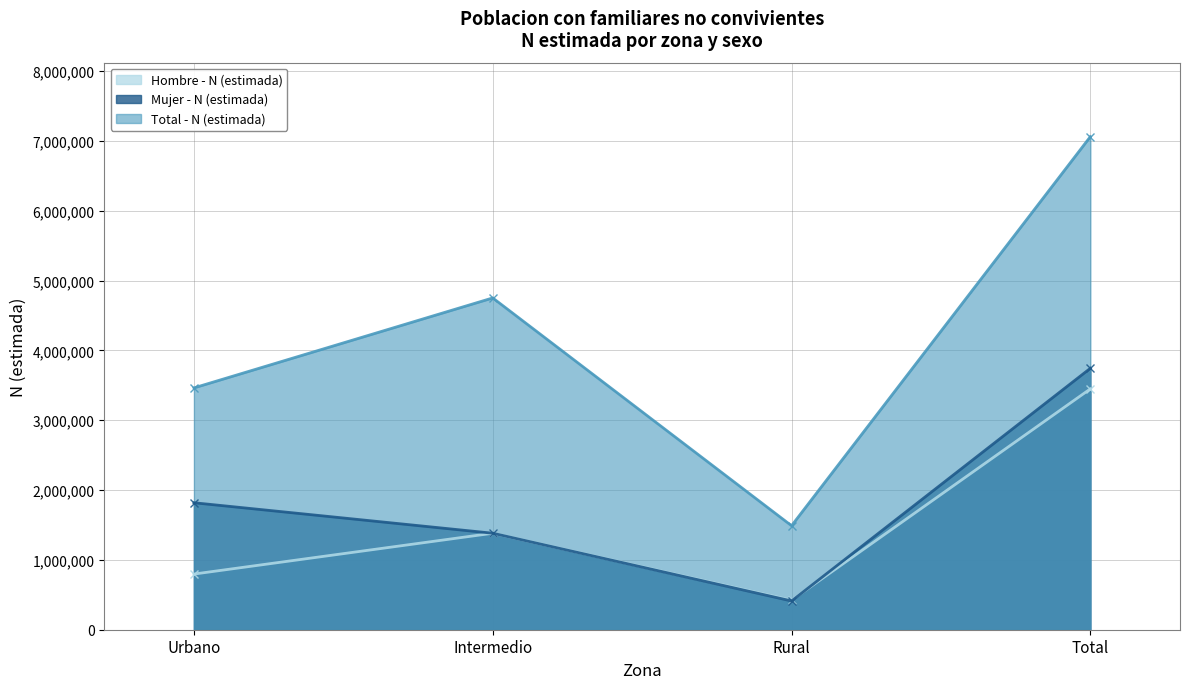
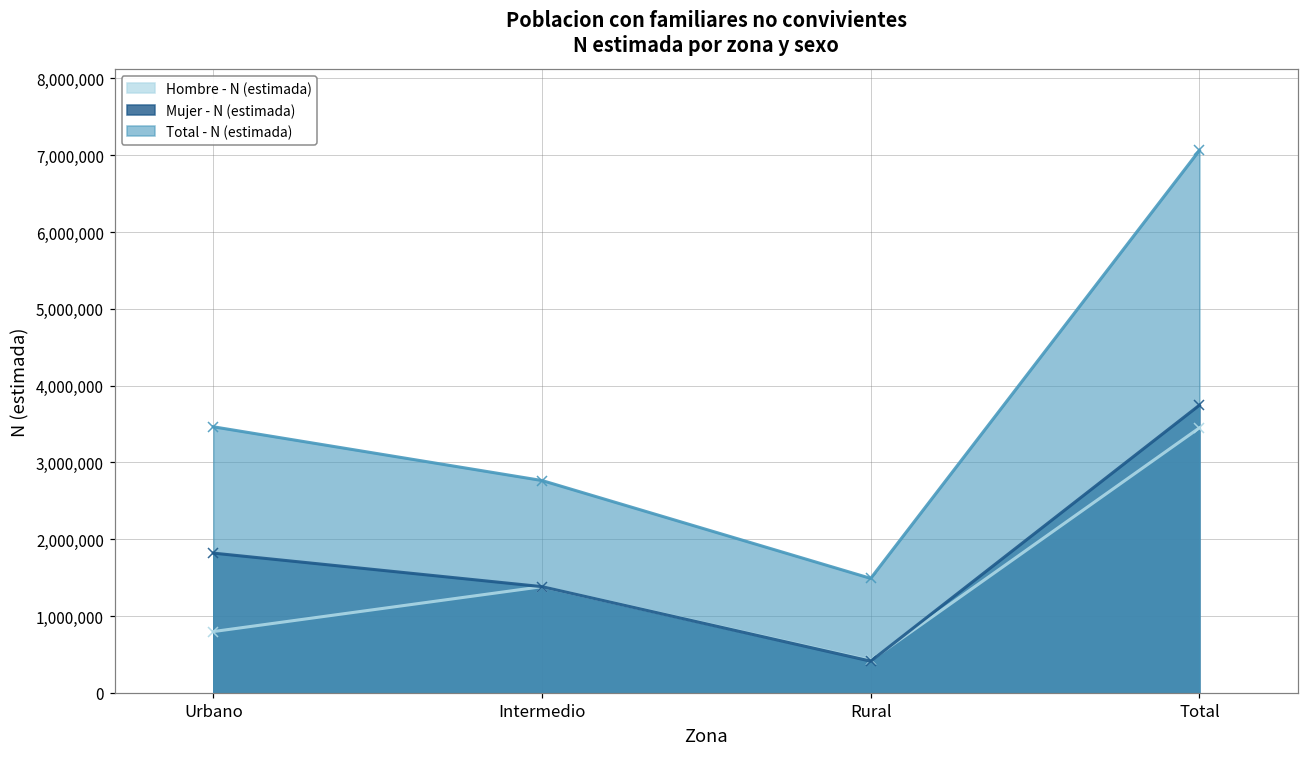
Total - N (estimada), Intermedio: 4,800,000 -> 2,800,000
